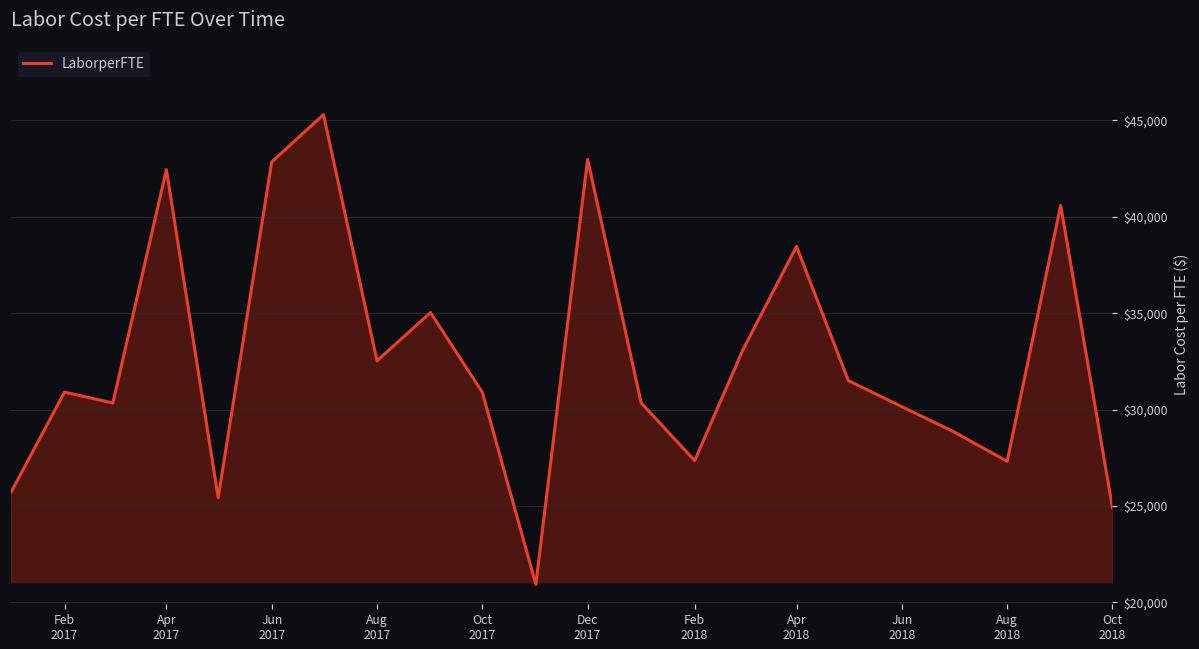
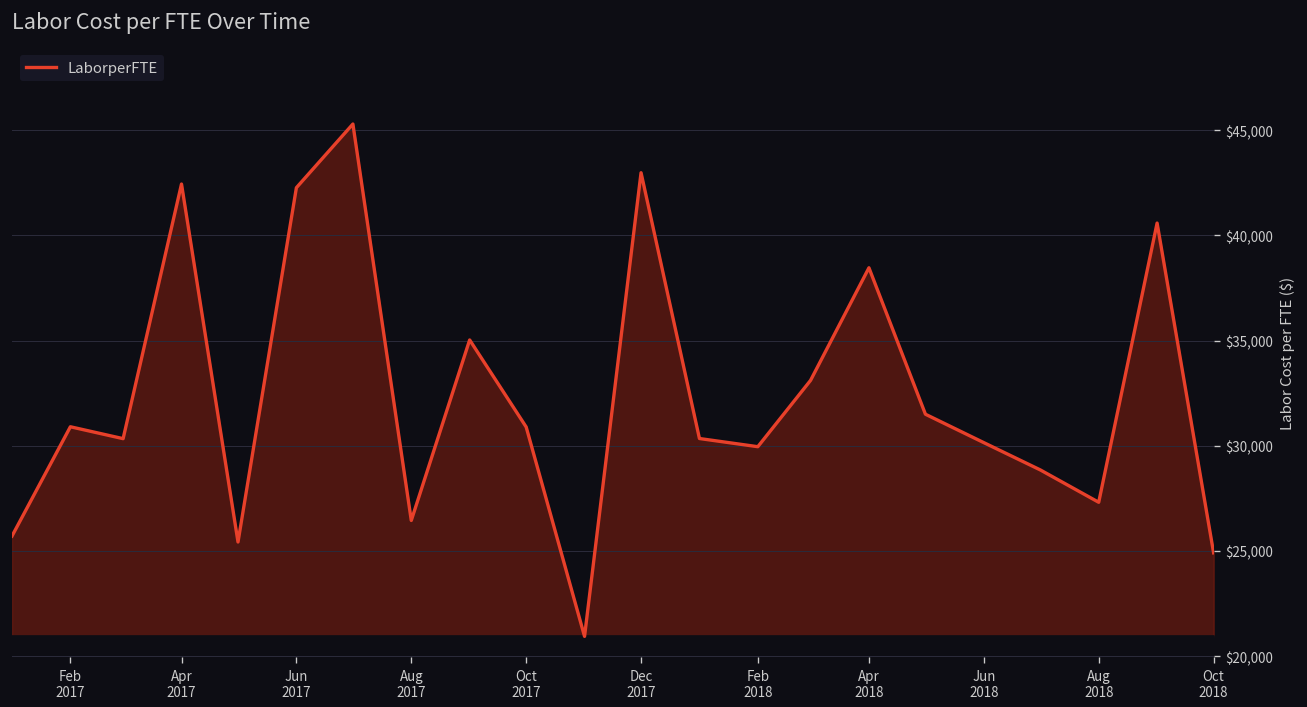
LaborperFTE, Jun 2017: $42,800 -> $42,300
LaborperFTE, Aug 2017: $32,500 -> $26,500
LaborperFTE, Feb 2018: $27,400 -> $30,000
